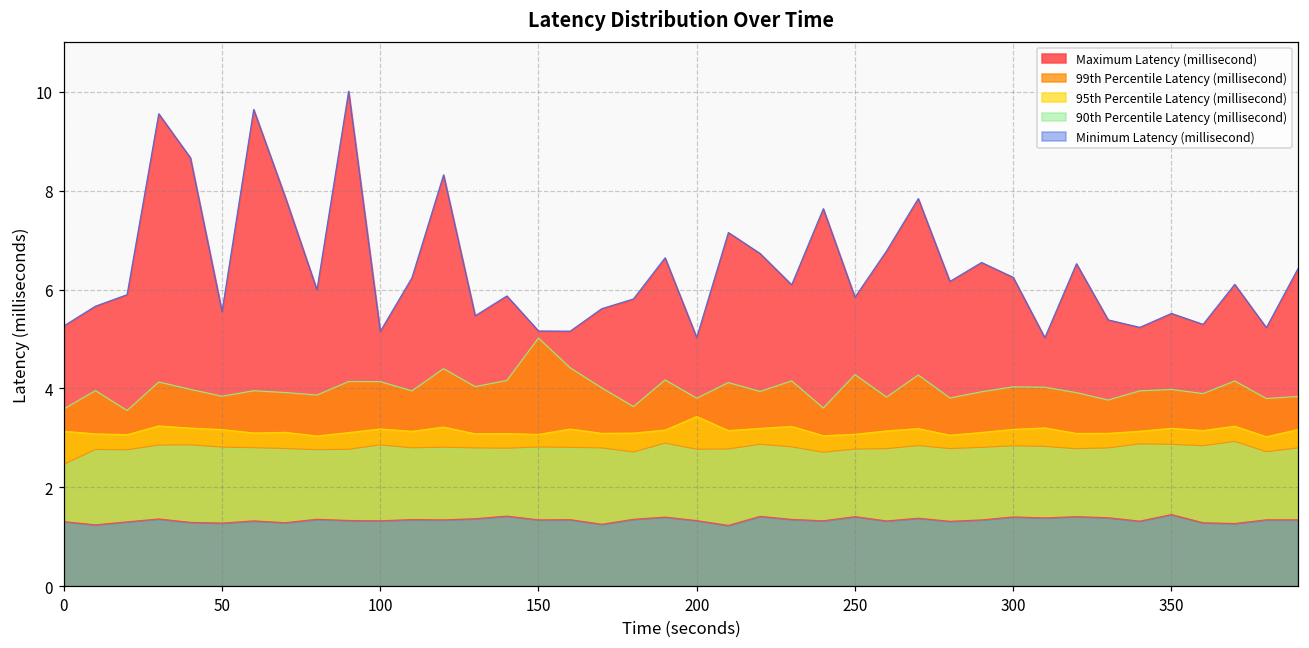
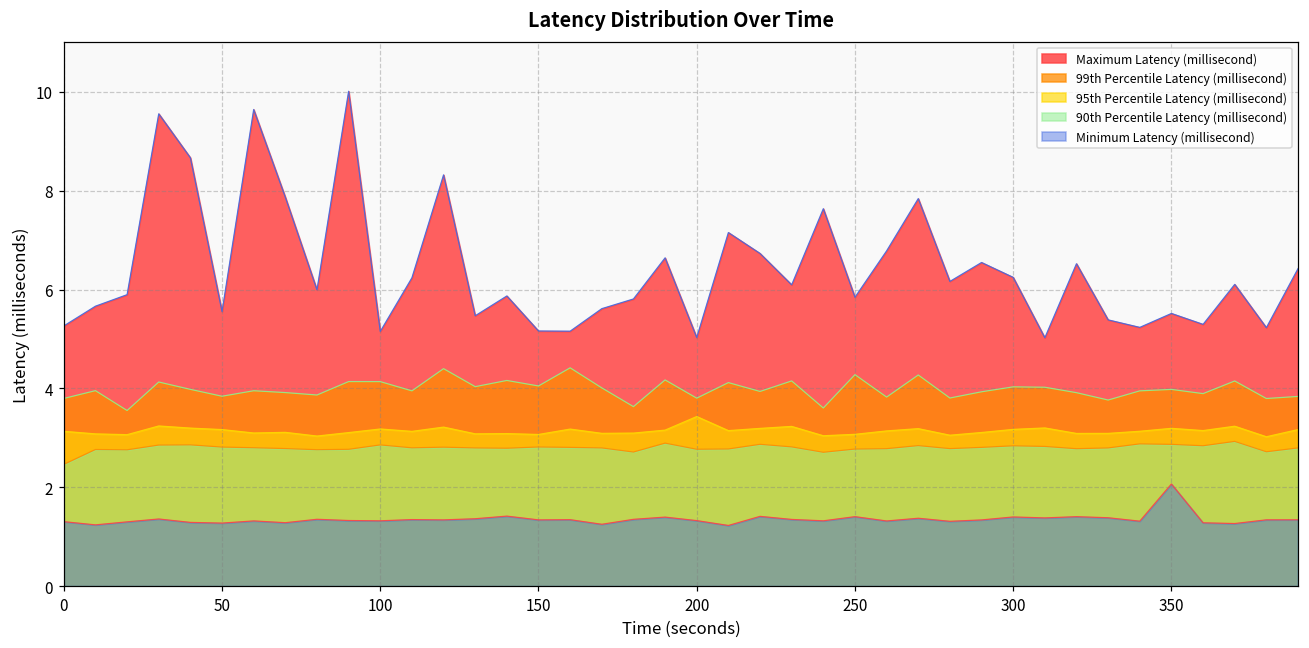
99th Percentile Latency (millisecond), 0: 3.6 -> 3.8
99th Percentile Latency (millisecond), 150: 5.0 -> 4.1
Minimum Latency (millisecond), 350: 1.4 -> 2.1
